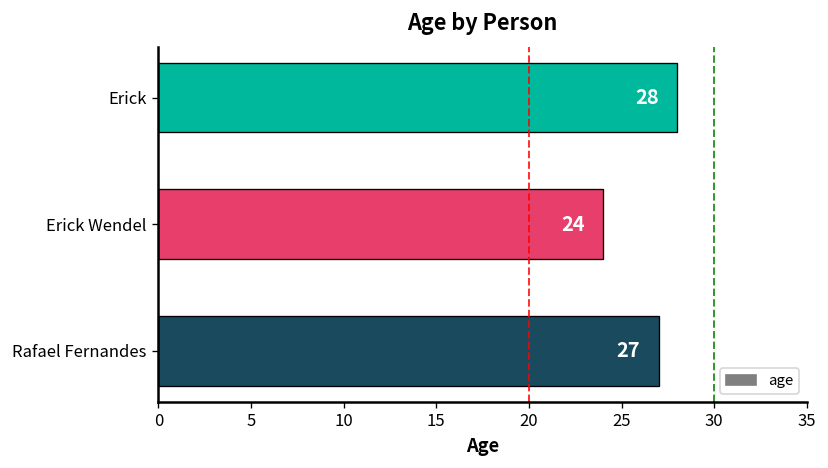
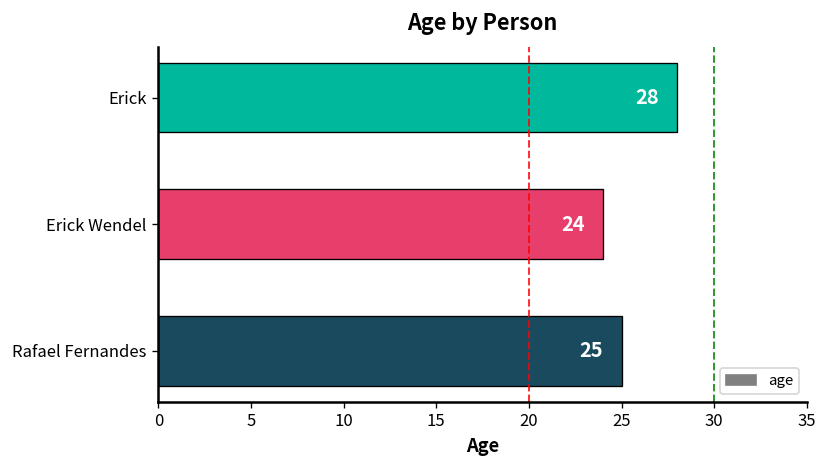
Rafael Fernandes: 27 -> 25
